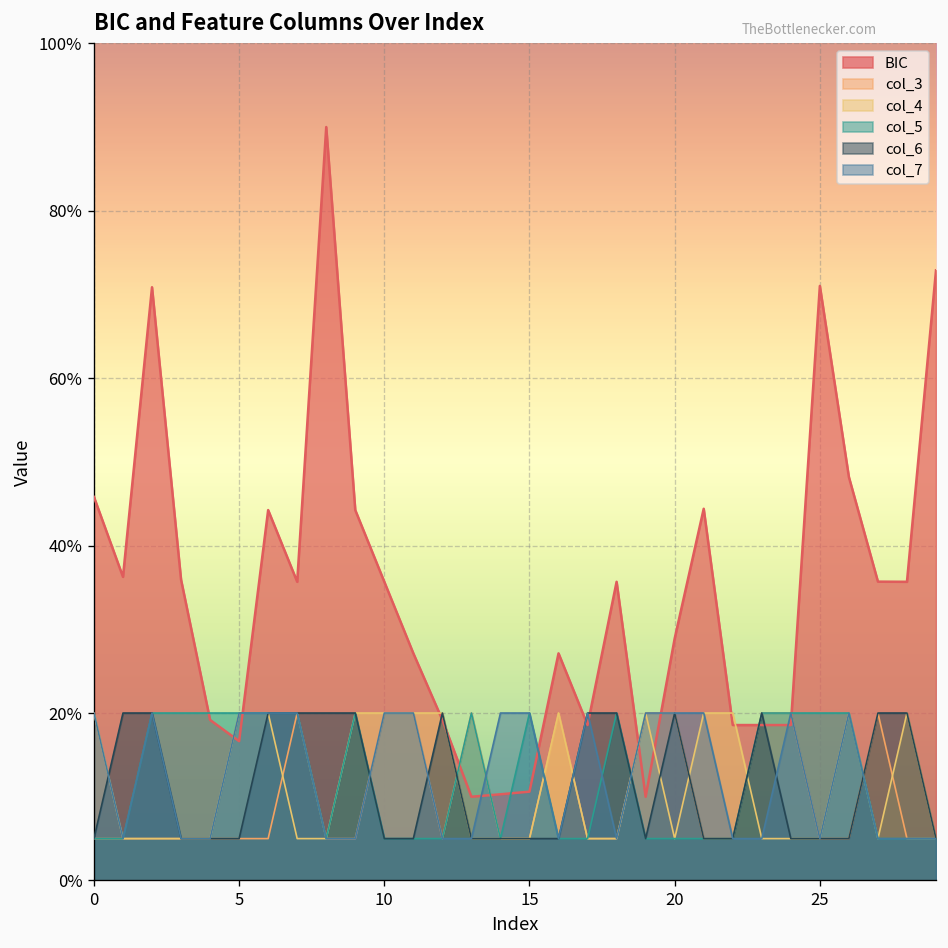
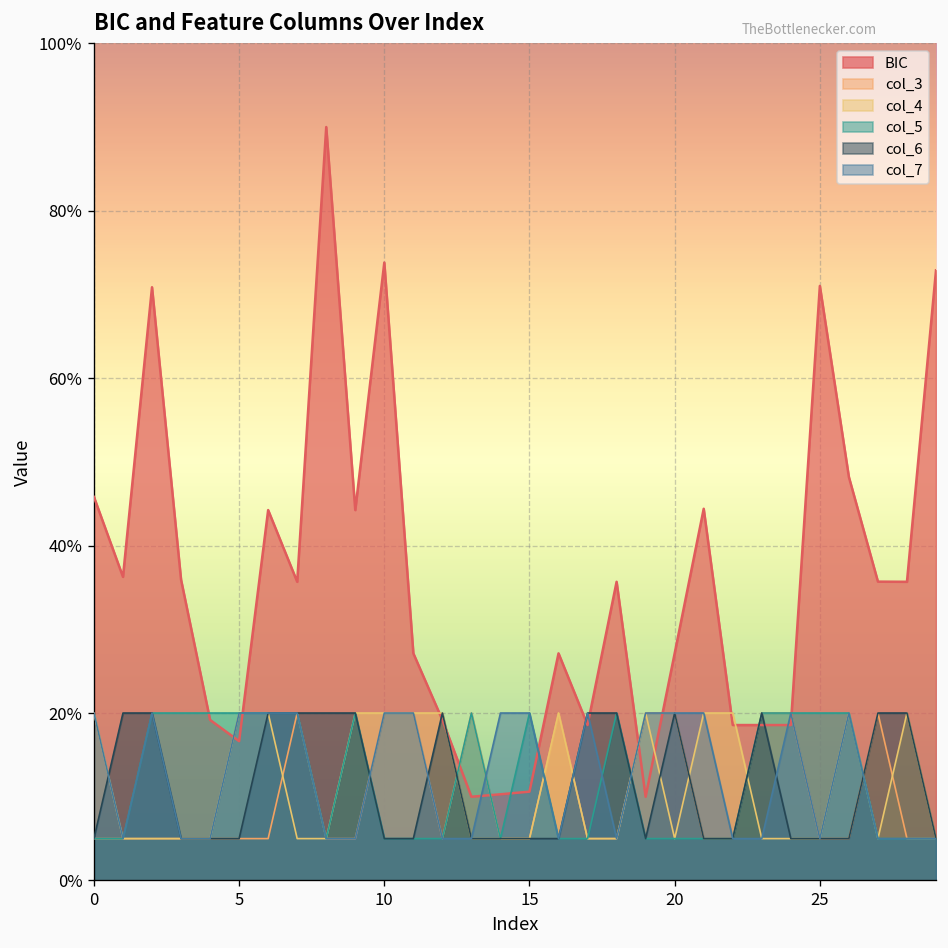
BIC, 10: 36% -> 74%
BIC, 20: 29% -> 27%
